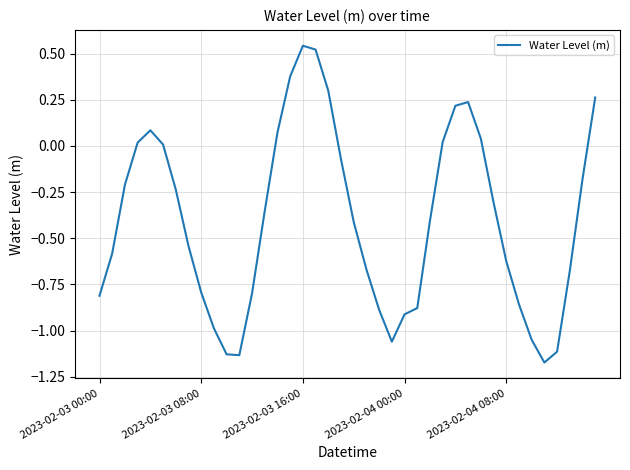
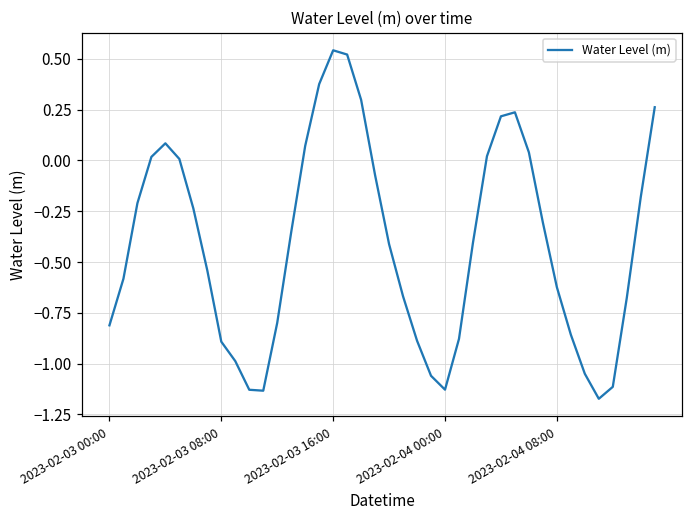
2023-02-03 08:00: -0.79 -> -0.89
2023-02-04 00:00: -0.91 -> -1.13
